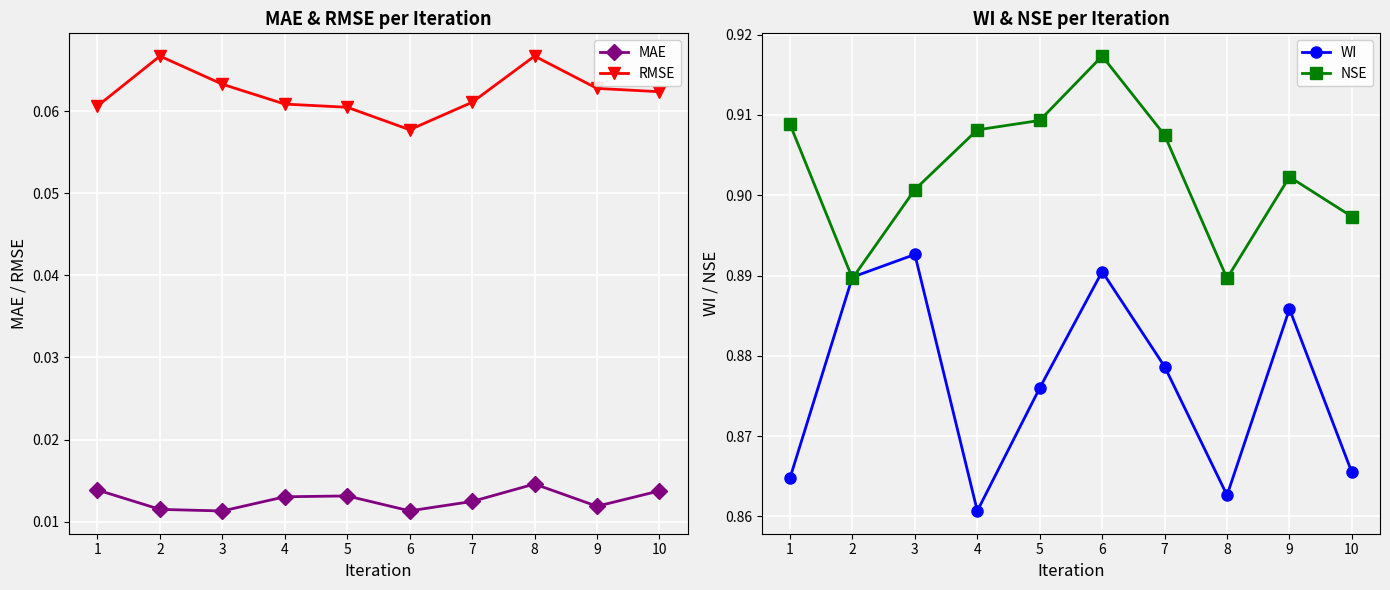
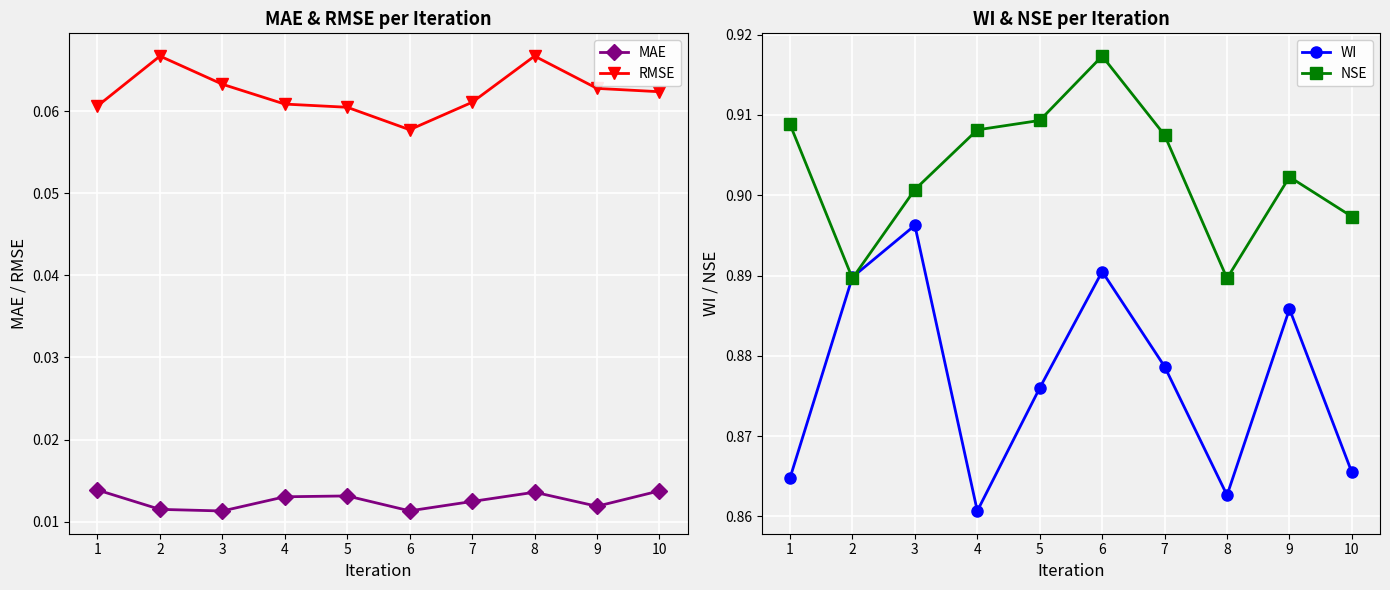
MAE & RMSE per Iteration, MAE, 8: 0.015 -> 0.014
WI & NSE per Iteration, WI, 3: 0.893 -> 0.896
